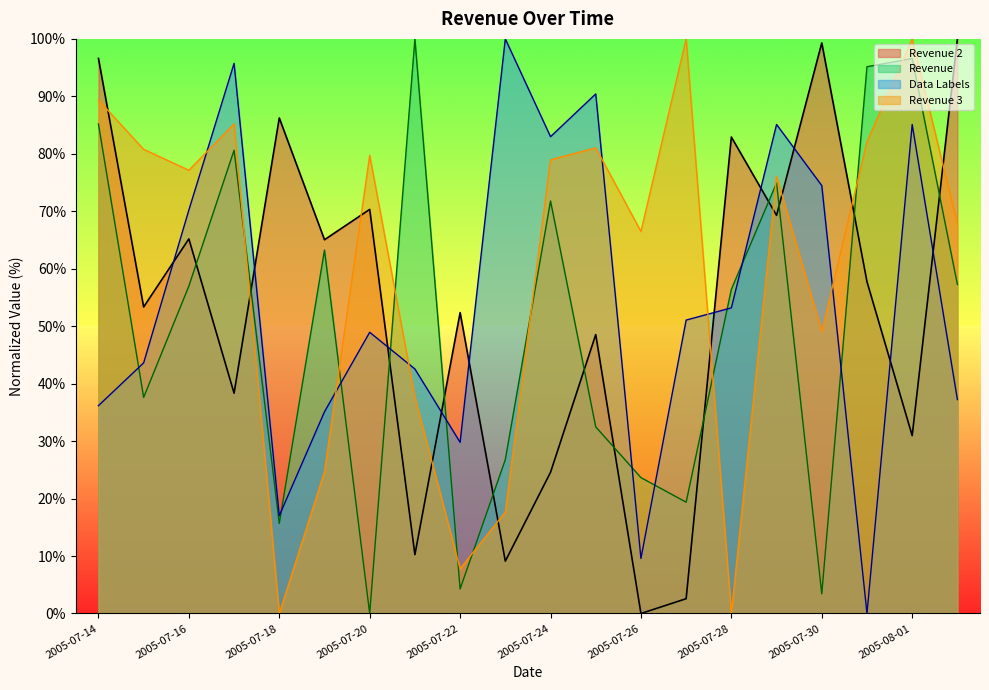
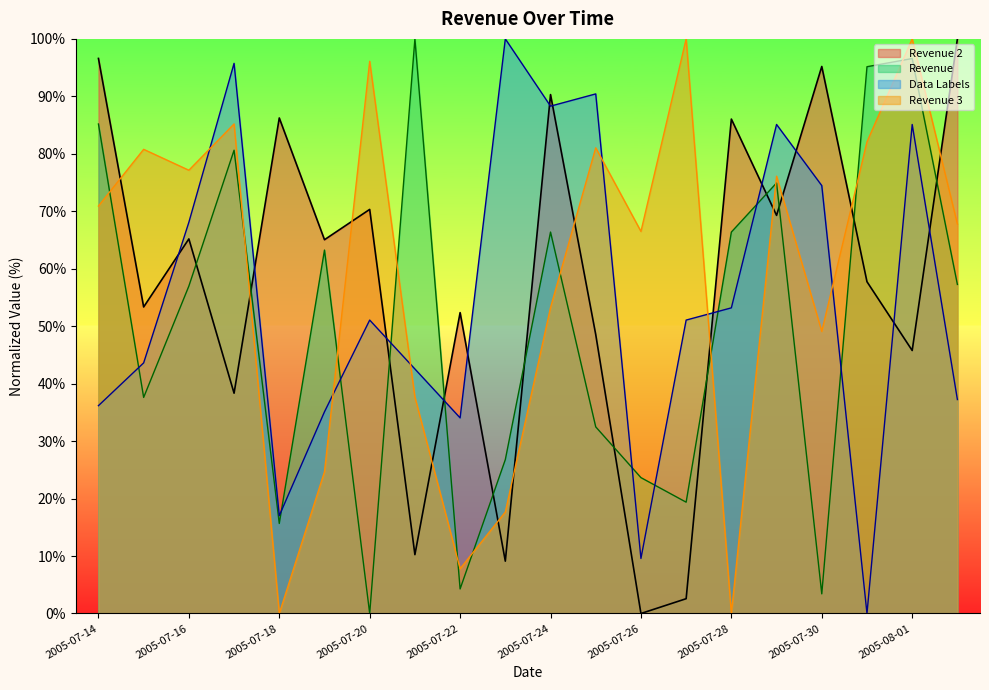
Revenue 3, 2005-07-14: 89% -> 71%
Data Labels, 2005-07-16: 70% -> 68%
Data Labels, 2005-07-20: 49% -> 51%
Revenue 3, 2005-07-20: 80% -> 96%
Data Labels, 2005-07-22: 30% -> 34%
Revenue 2, 2005-07-24: 25% -> 90%
Revenue, 2005-07-24: 72% -> 66%
Data Labels, 2005-07-24: 83% -> 88%
Revenue 3, 2005-07-24: 79% -> 53%
Revenue 2, 2005-07-28: 83% -> 86%
Revenue, 2005-07-28: 56% -> 66%
Revenue 2, 2005-07-30: 99% -> 95%
Revenue 2, 2005-08-01: 31% -> 46%
